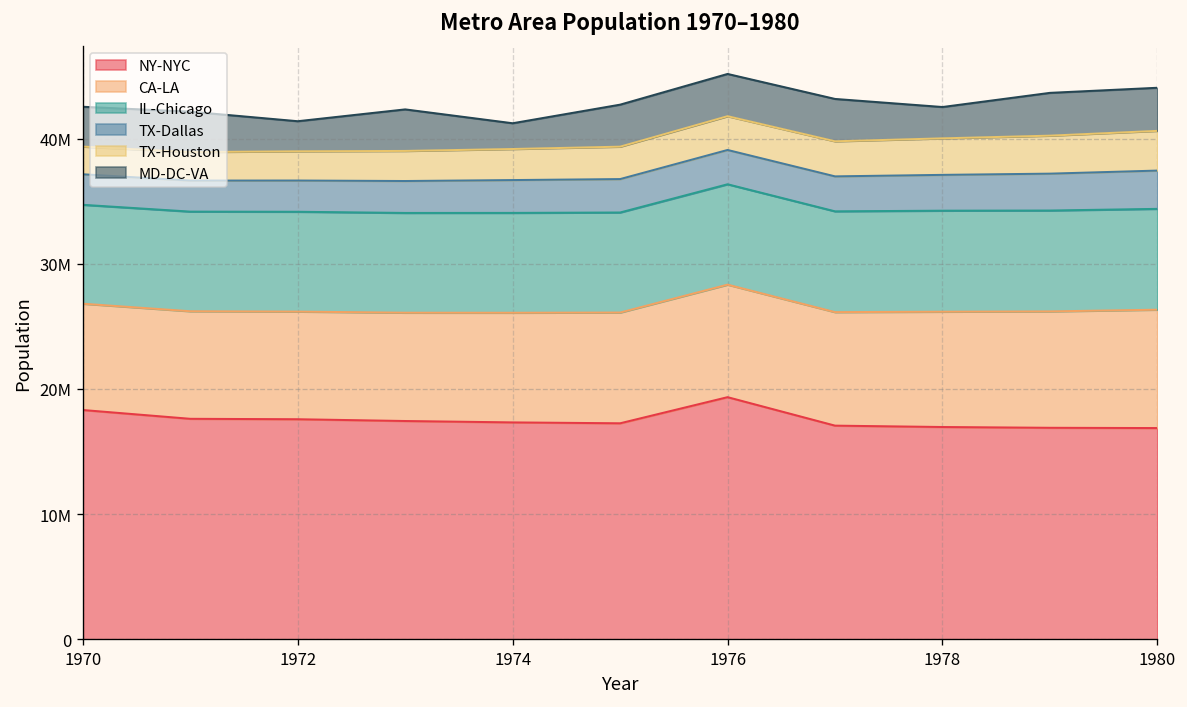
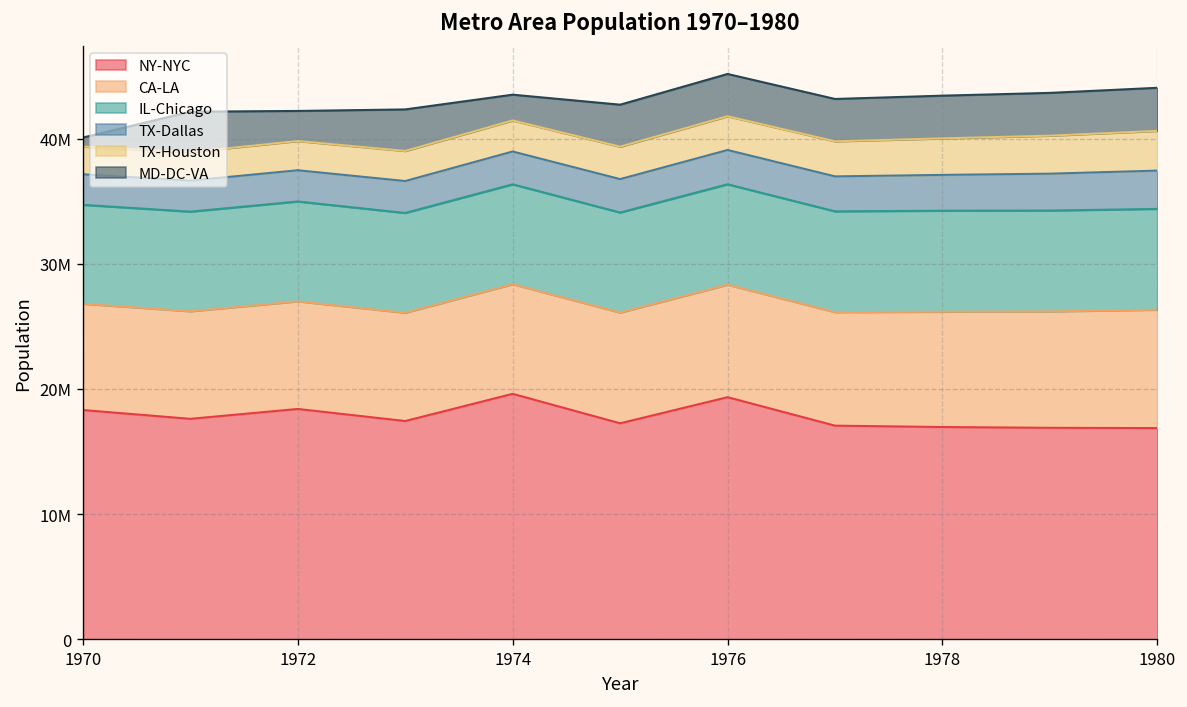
MD-DC-VA, 1970: 3200000 -> 700000
NY-NYC, 1972: 17600000 -> 18400000
NY-NYC, 1974: 17300000 -> 19600000
MD-DC-VA, 1978: 2500000 -> 3400000
